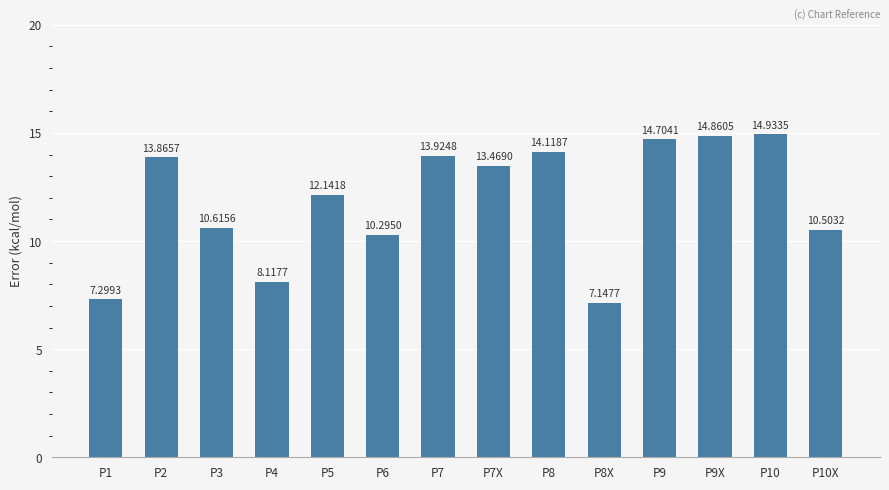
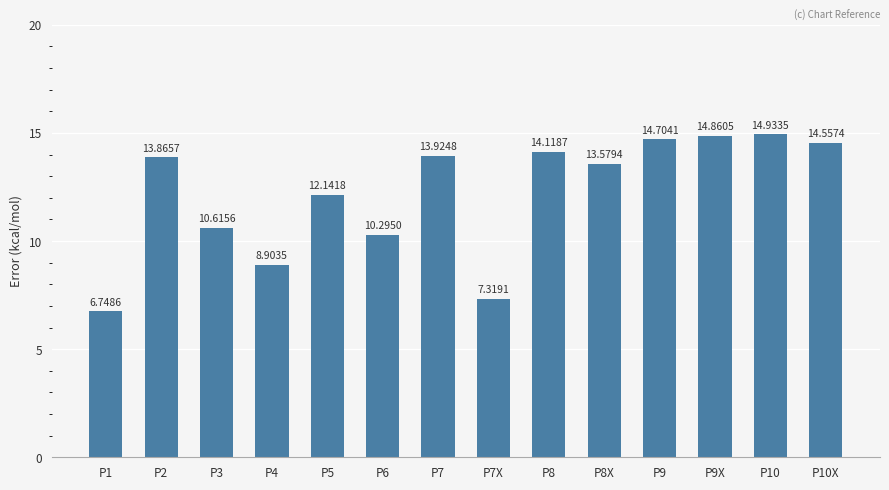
P1: 7.2993 -> 6.7486
P4: 8.1177 -> 8.9035
P7X: 13.4690 -> 7.3191
P8X: 7.1477 -> 13.5794
P10X: 10.5032 -> 14.5574
